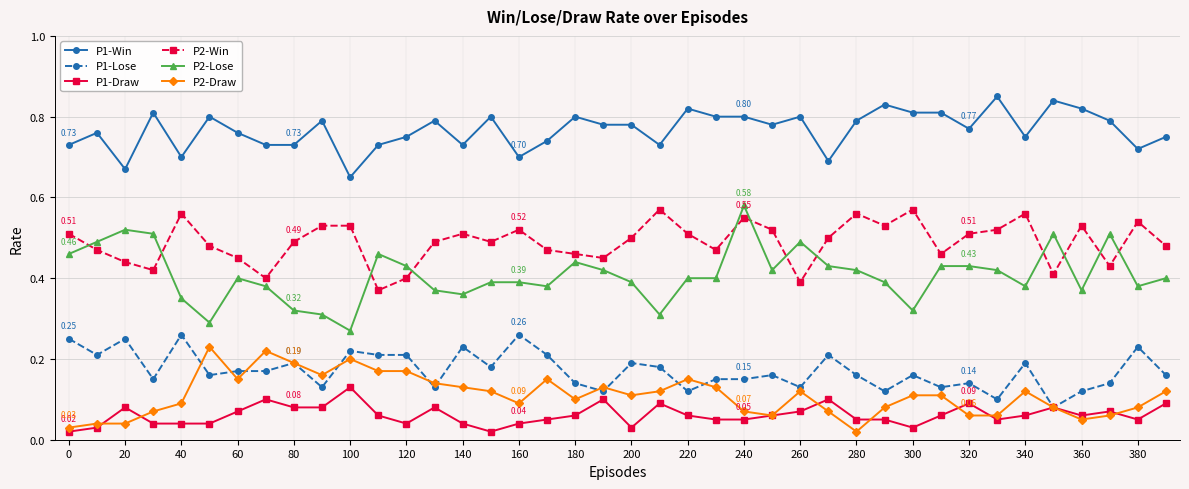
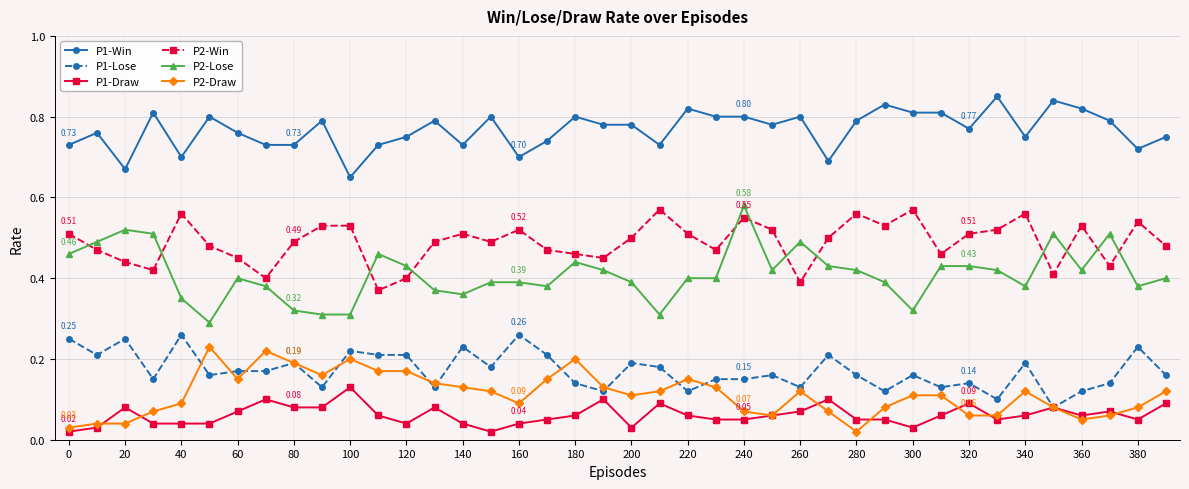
P2-Lose, 100: 0.27 -> 0.31
P2-Draw, 180: 0.1 -> 0.2
P2-Lose, 360: 0.37 -> 0.42
